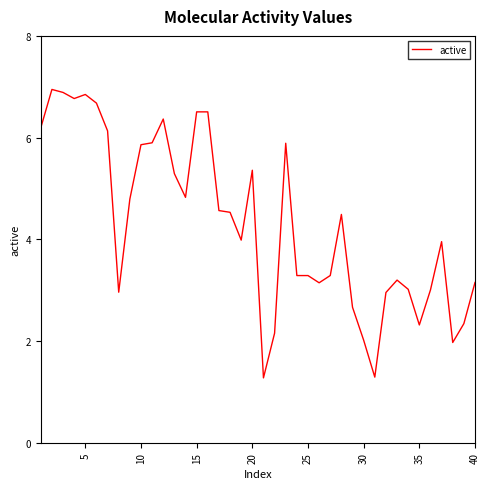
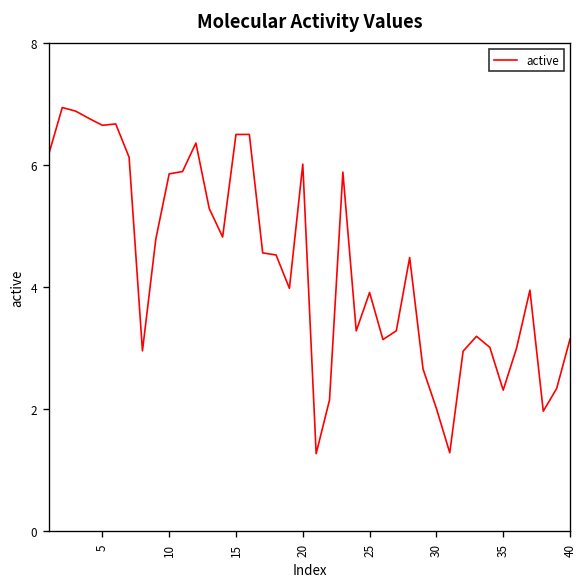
5: 6.8 -> 6.7
20: 5.4 -> 6.0
25: 3.3 -> 3.9
